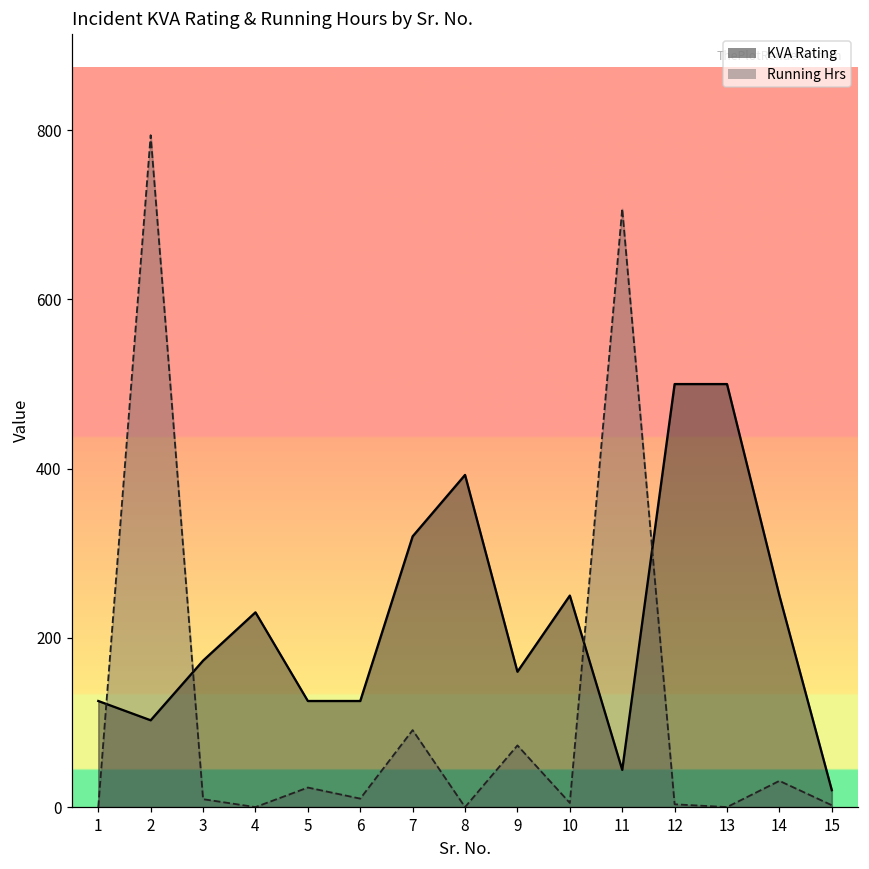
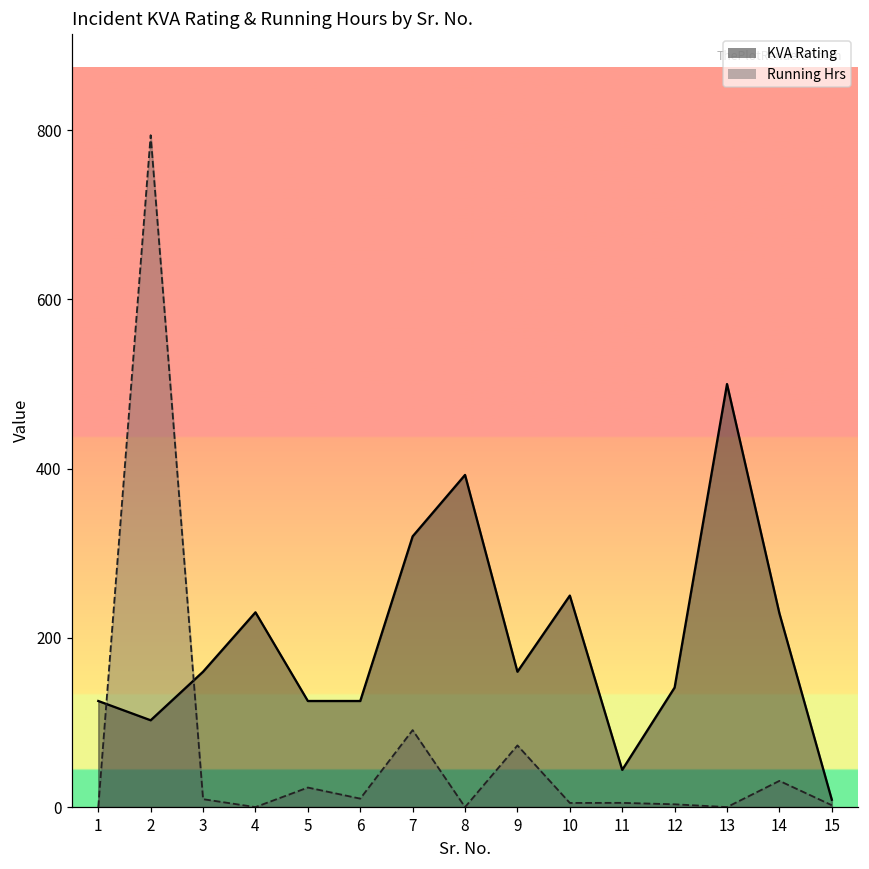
KVA Rating, 3: 170 -> 160
Running Hrs, 11: 710 -> 10
KVA Rating, 12: 500 -> 140
KVA Rating, 14: 250 -> 230
KVA Rating, 15: 20 -> 10
